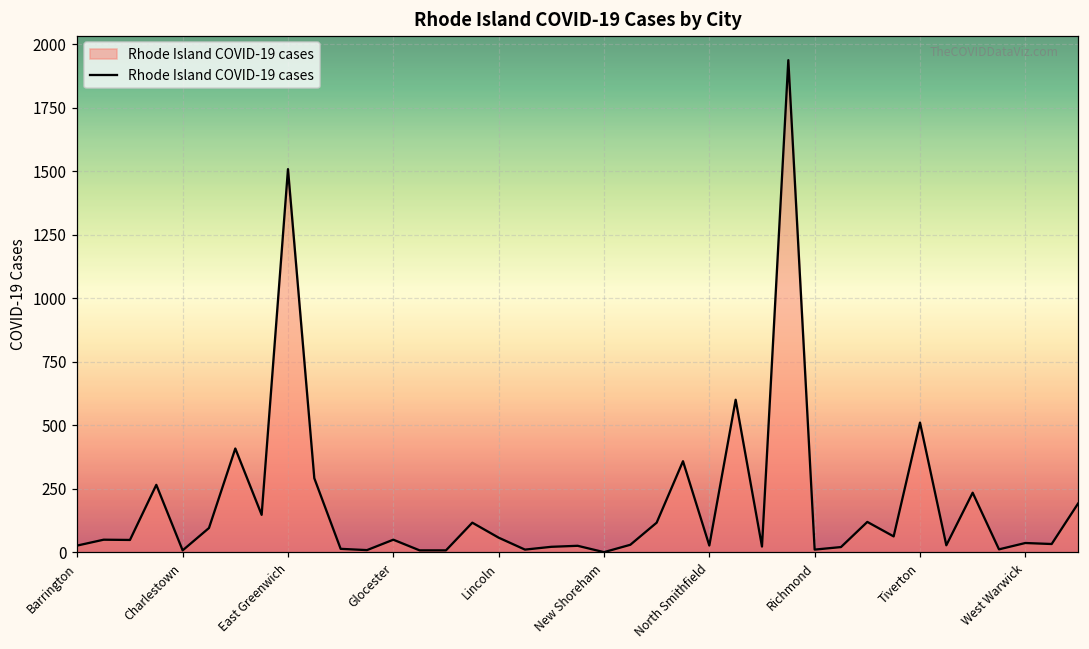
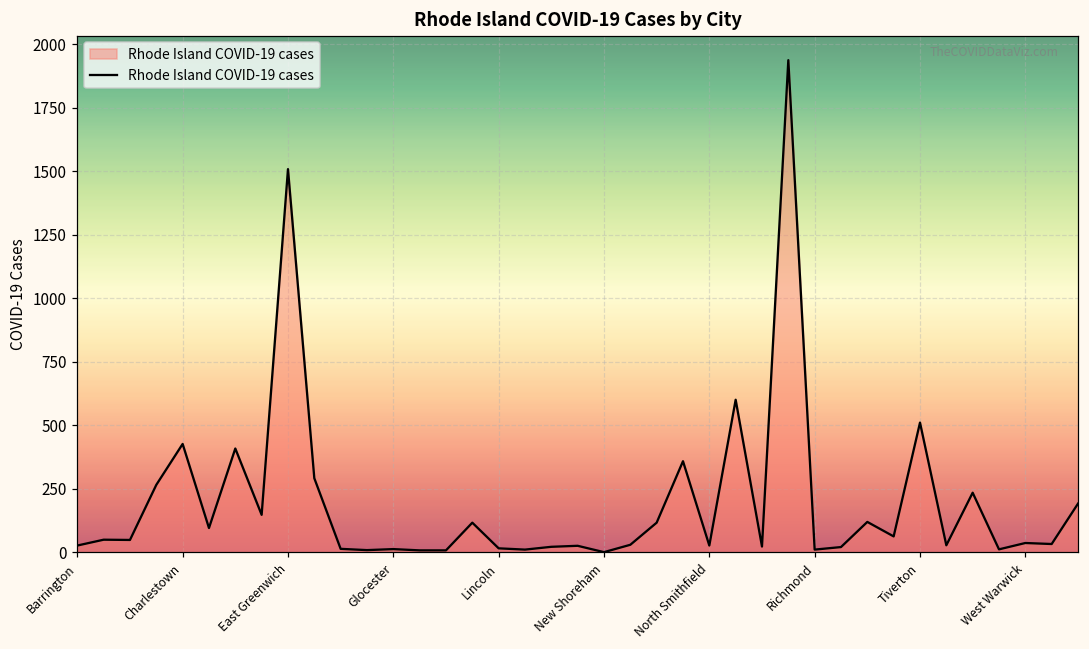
Charlestown: 10 -> 430
Glocester: 50 -> 10
Lincoln: 60 -> 20
